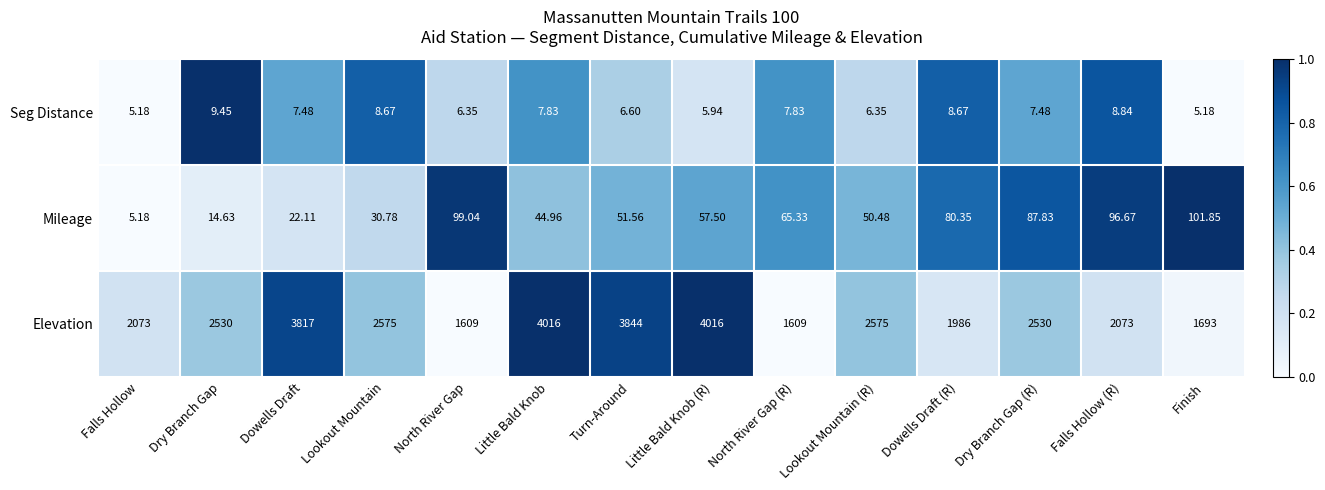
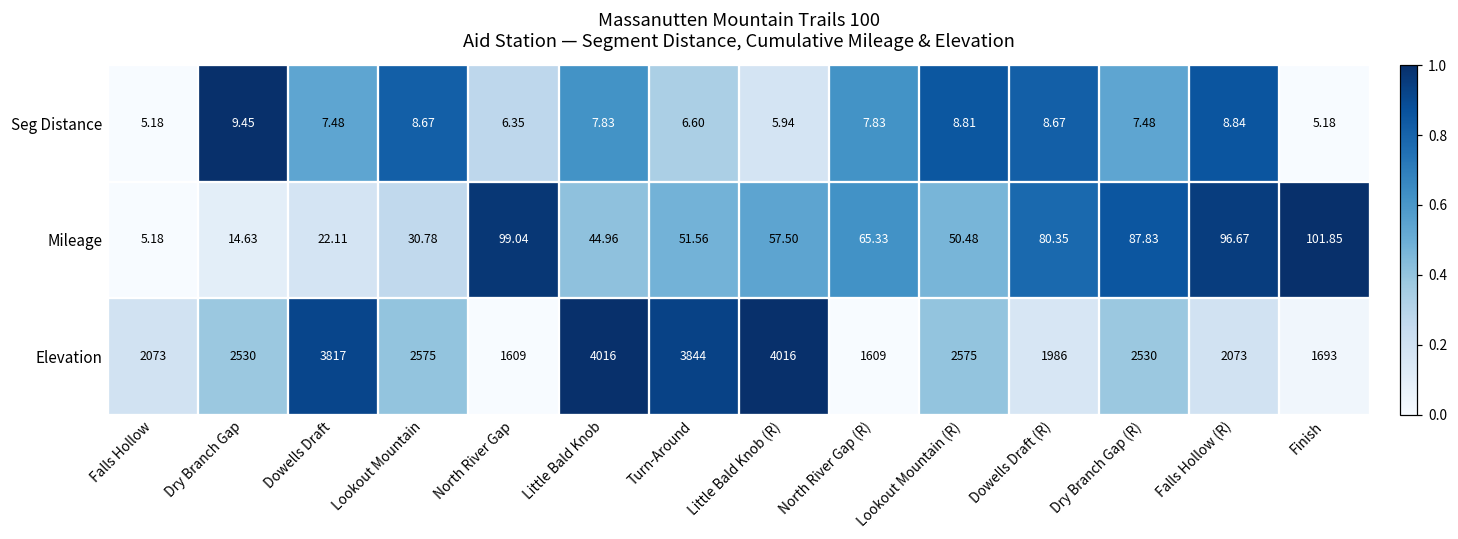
Seg Distance, Lookout Mountain (R): 6.35 -> 8.81
